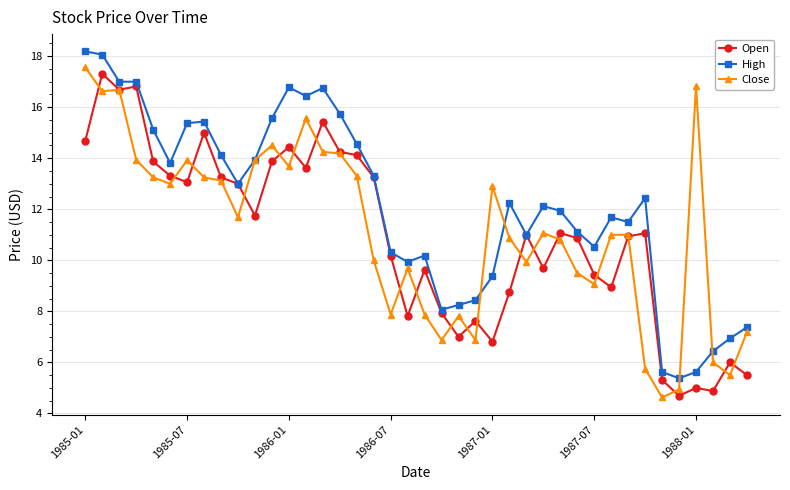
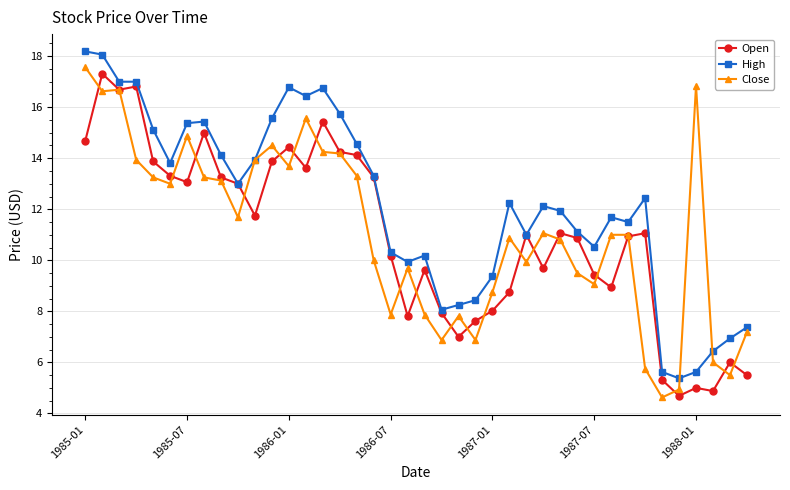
Close, 1985-07: 13.9 -> 14.9
Open, 1987-01: 6.8 -> 8.0
Close, 1987-01: 12.9 -> 8.8
